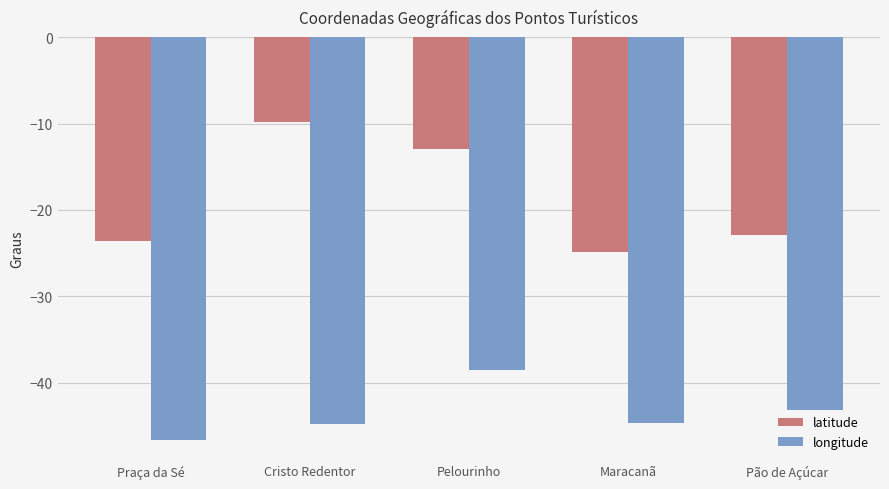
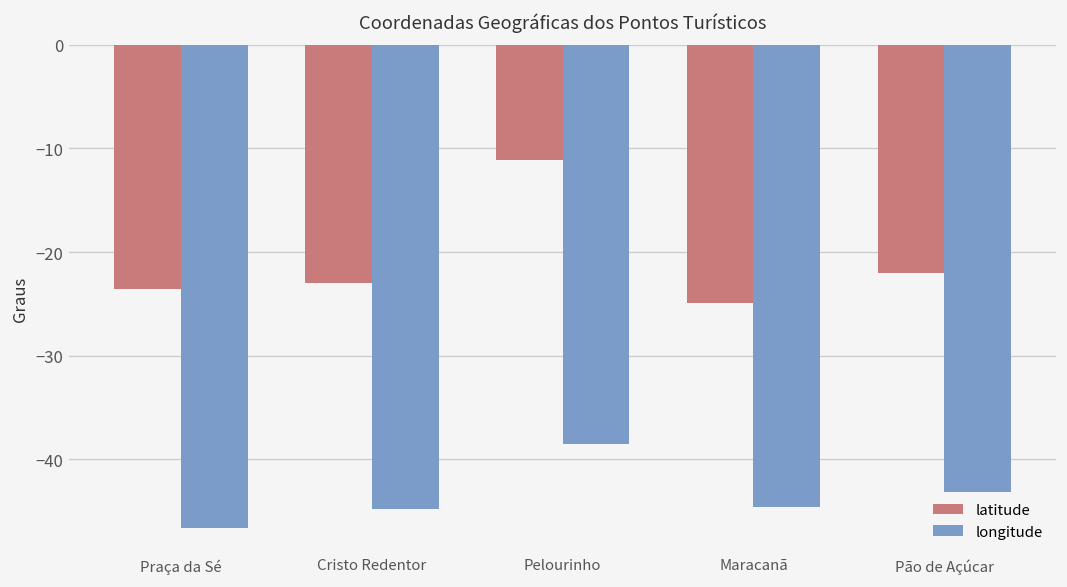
latitude, Cristo Redentor: -10 -> -23
latitude, Pelourinho: -13 -> -11
latitude, Pão de Açúcar: -23 -> -22
